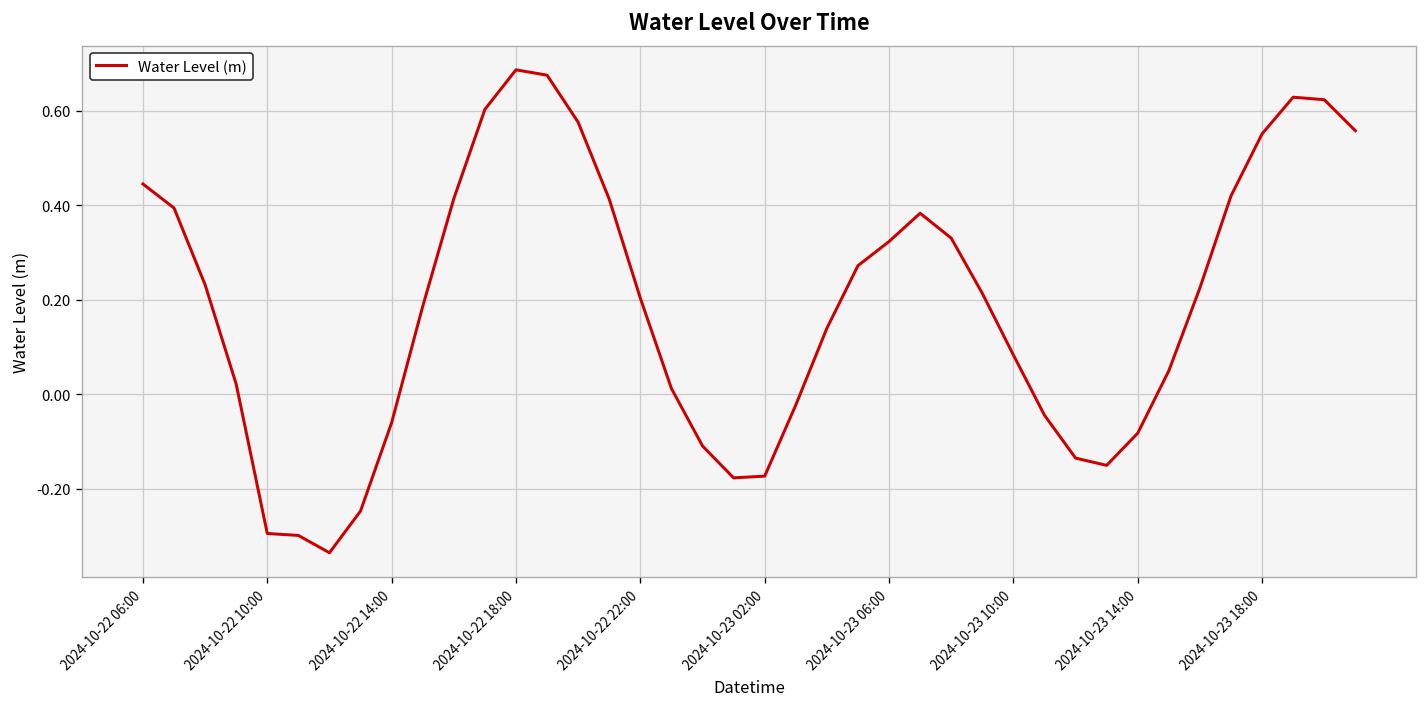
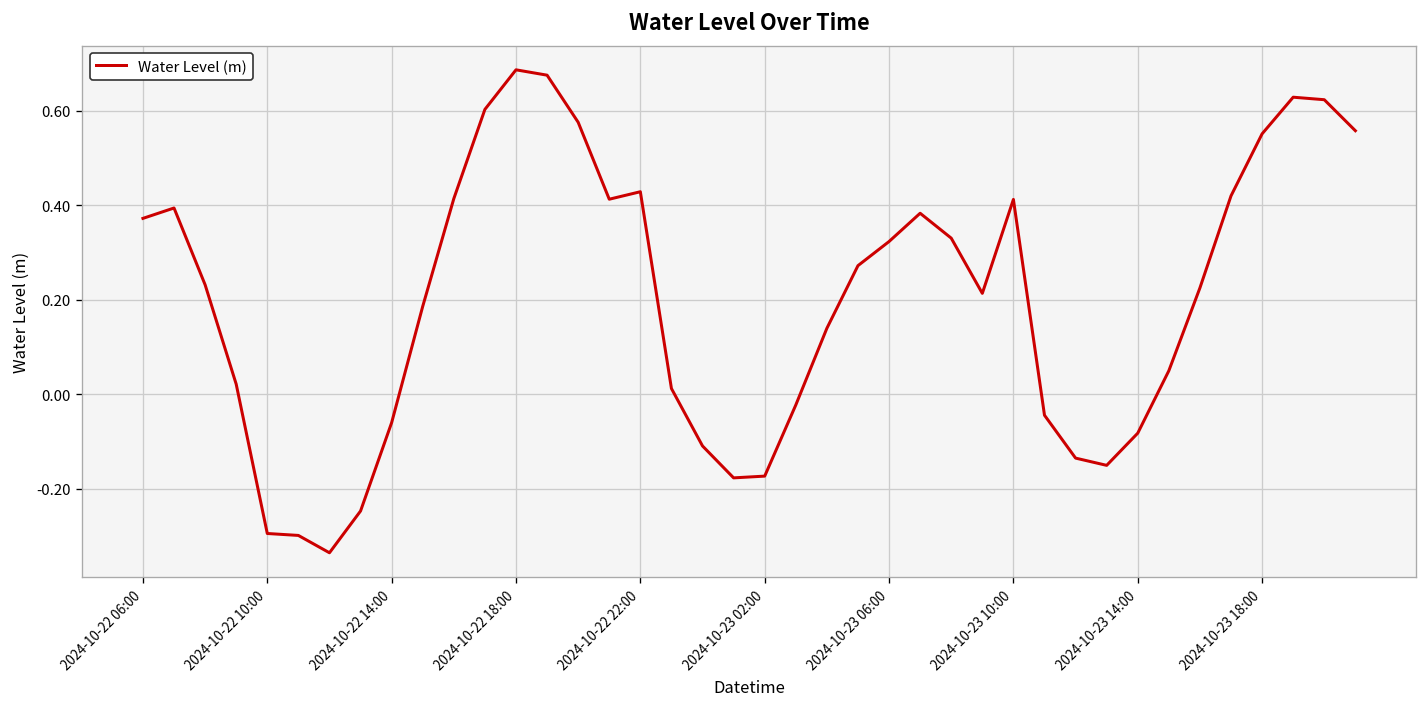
2024-10-22 06:00: 0.44 -> 0.37
2024-10-22 22:00: 0.20 -> 0.43
2024-10-23 10:00: 0.08 -> 0.41
